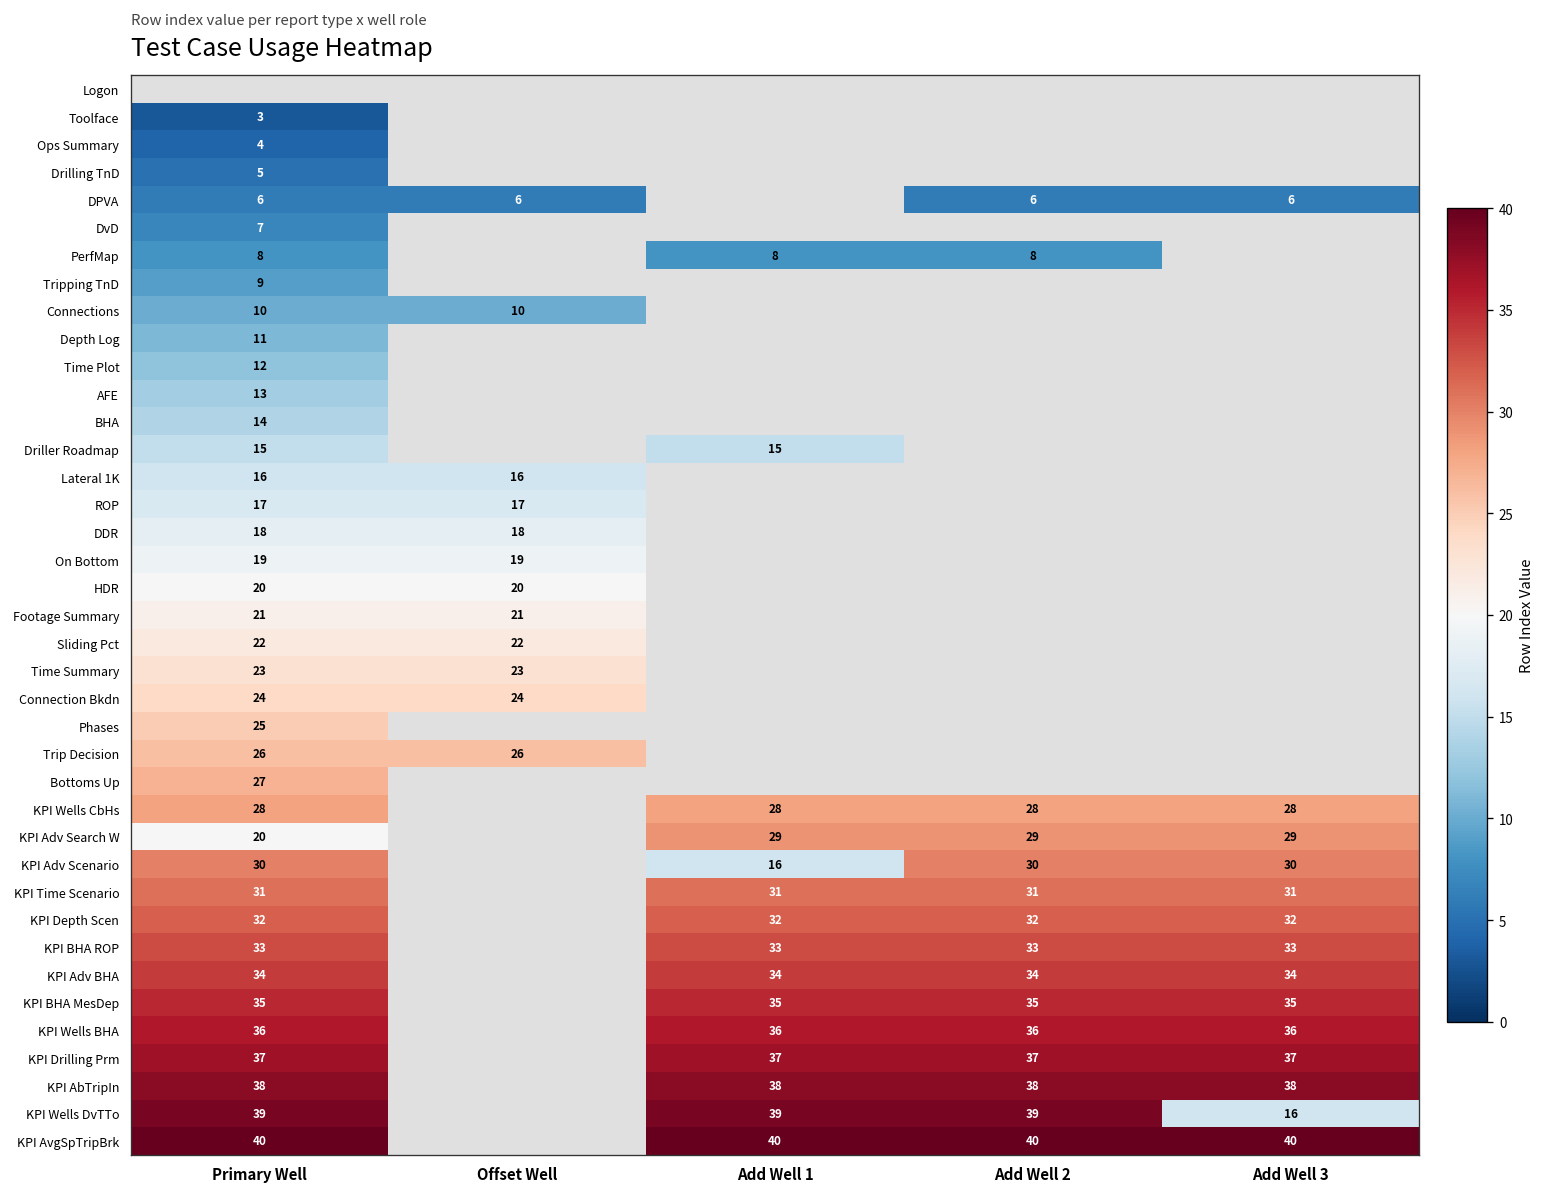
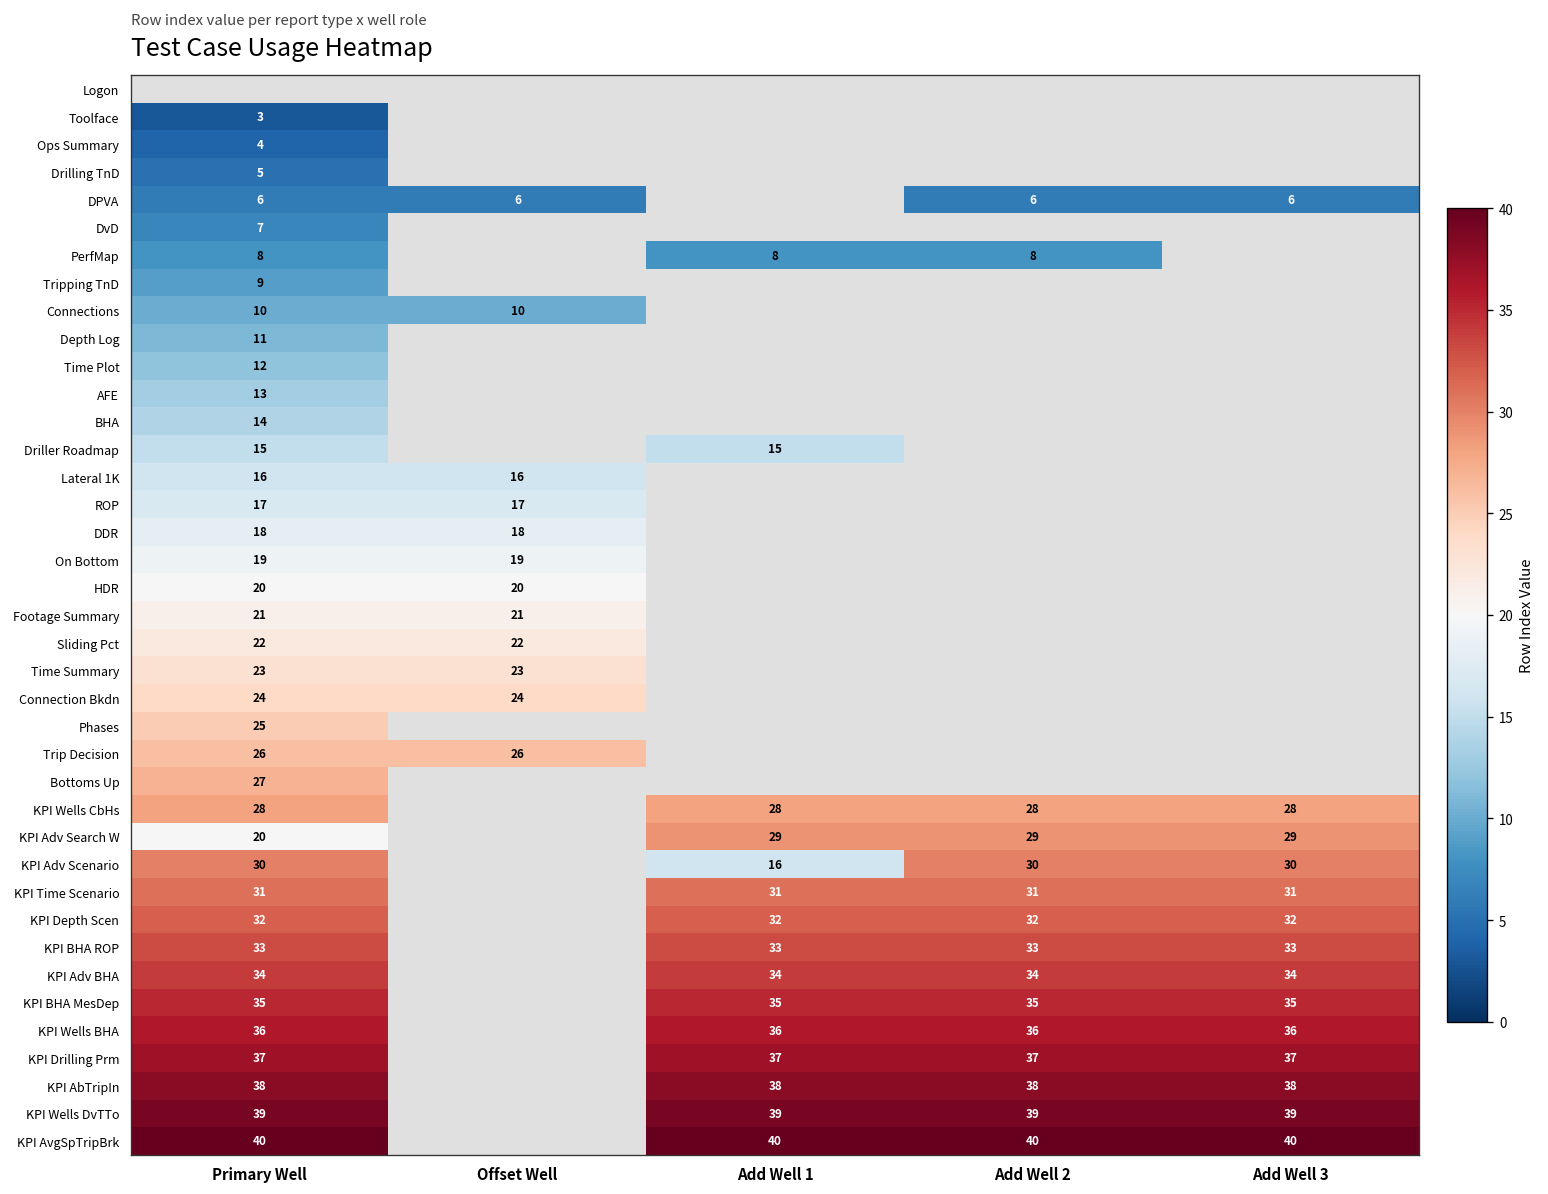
KPI Wells DvTTo, Add Well 3: 16 -> 39
